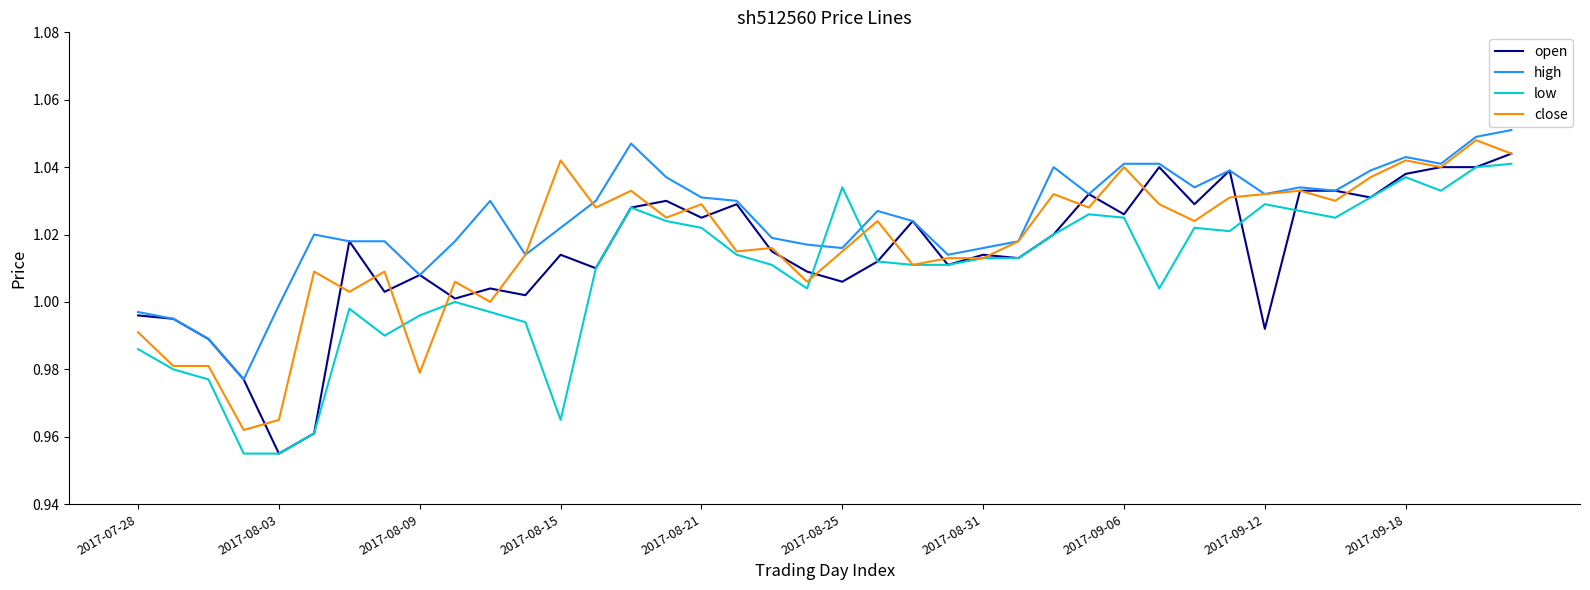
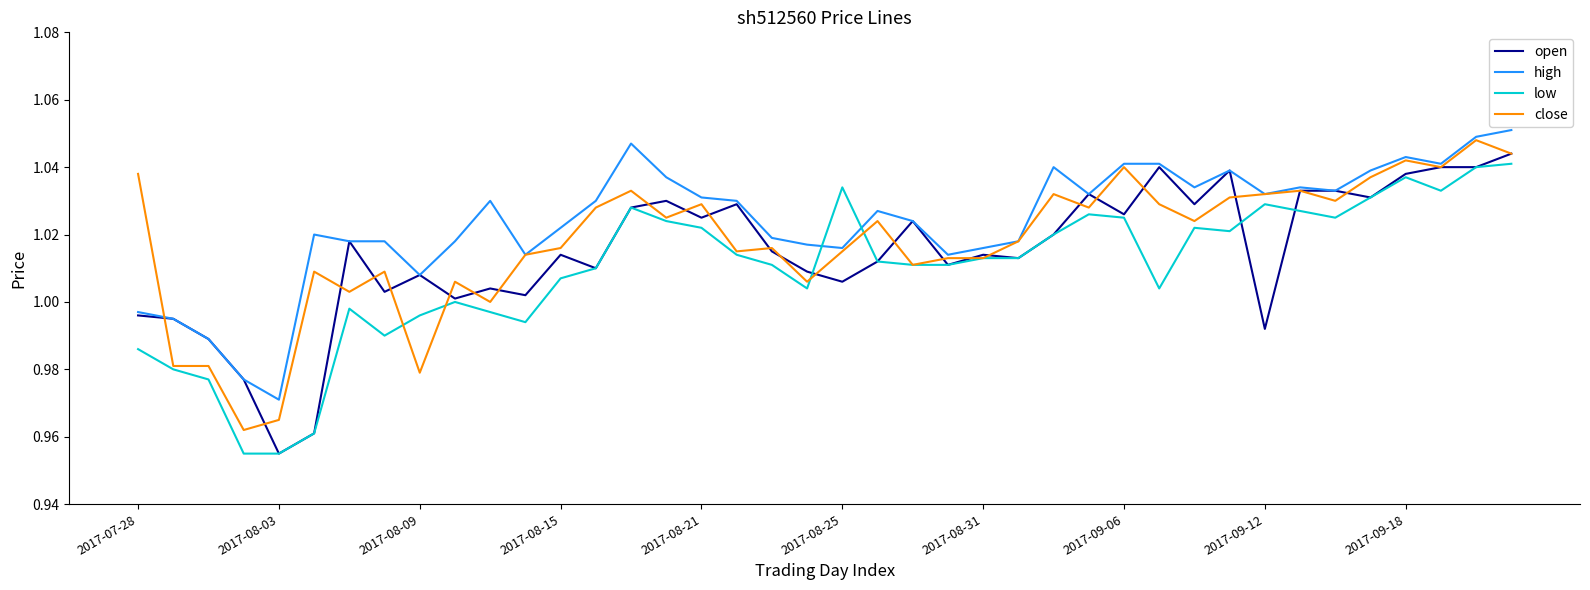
close, 2017-07-28: 0.991 -> 1.038
high, 2017-08-03: 0.999 -> 0.971
low, 2017-08-15: 0.965 -> 1.007
close, 2017-08-15: 1.042 -> 1.016
